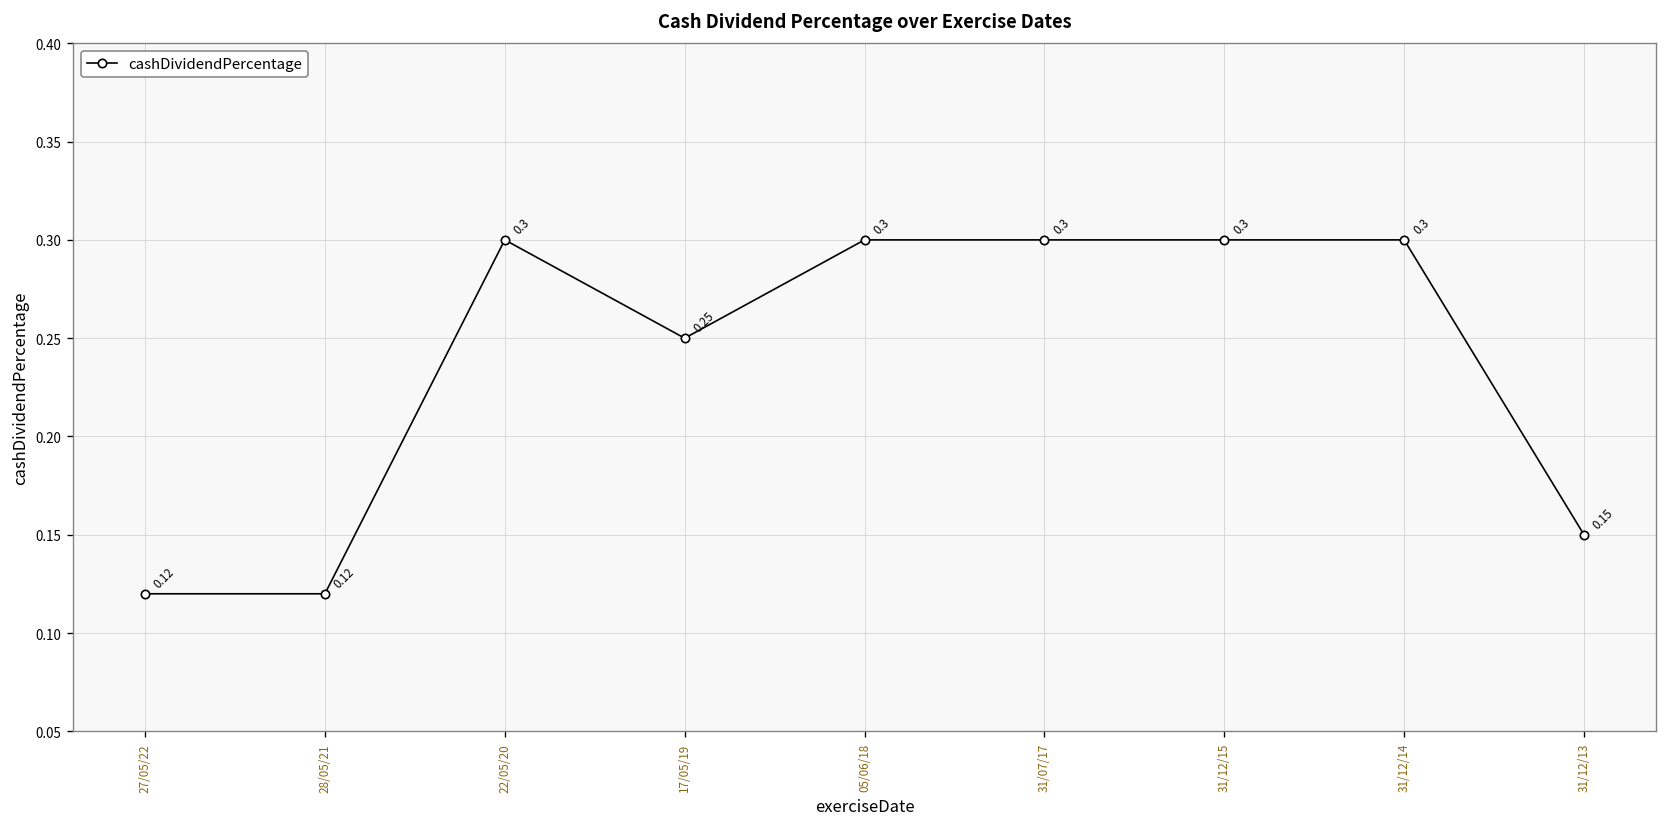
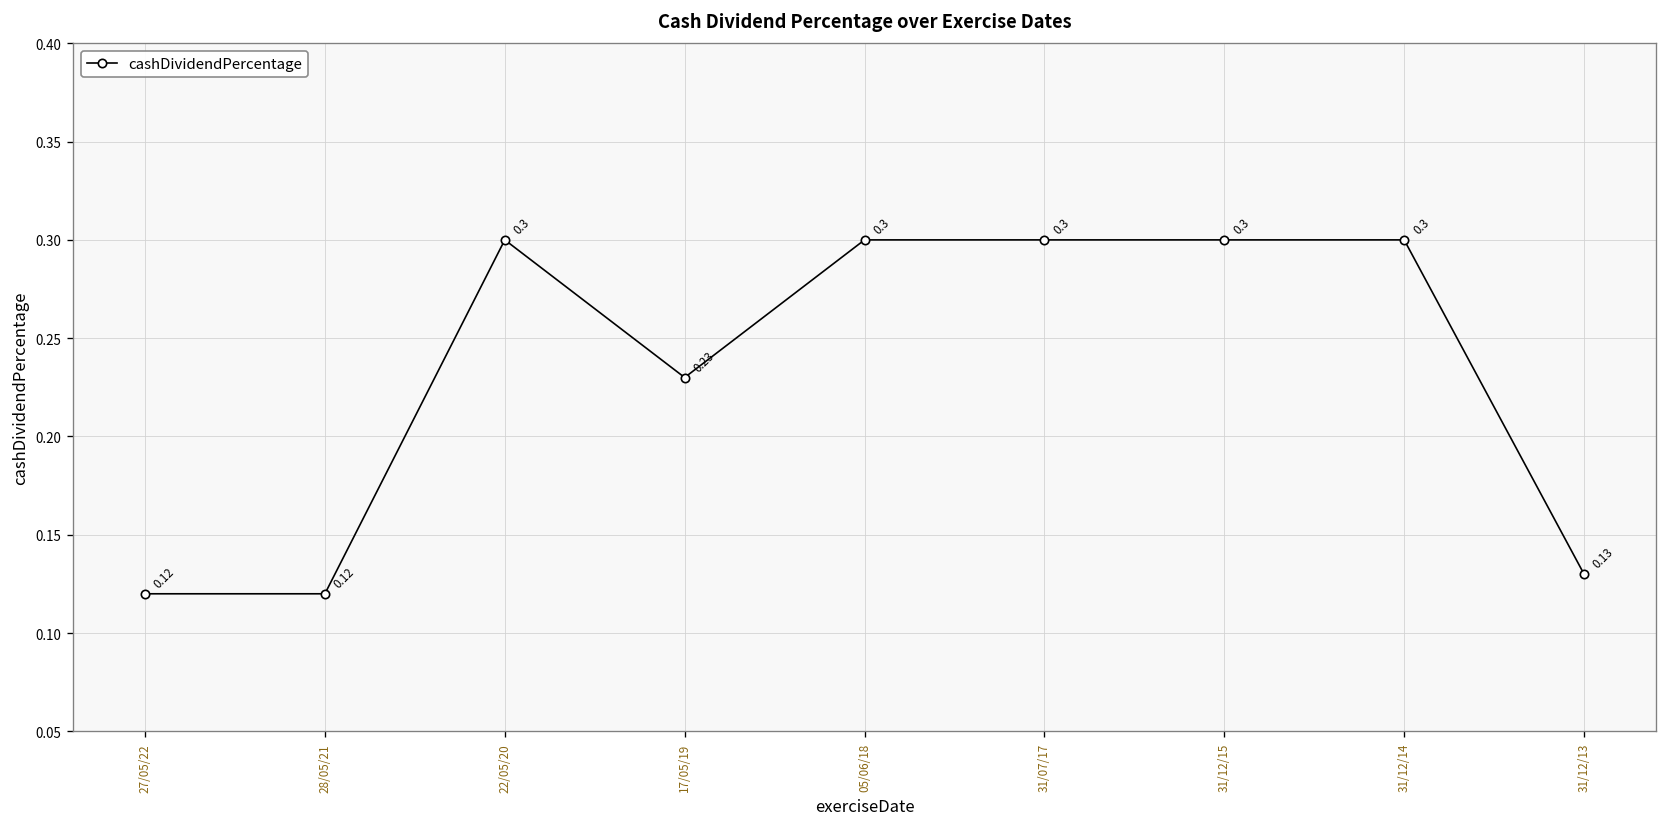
17/05/19: 0.25 -> 0.23
31/12/13: 0.15 -> 0.13
